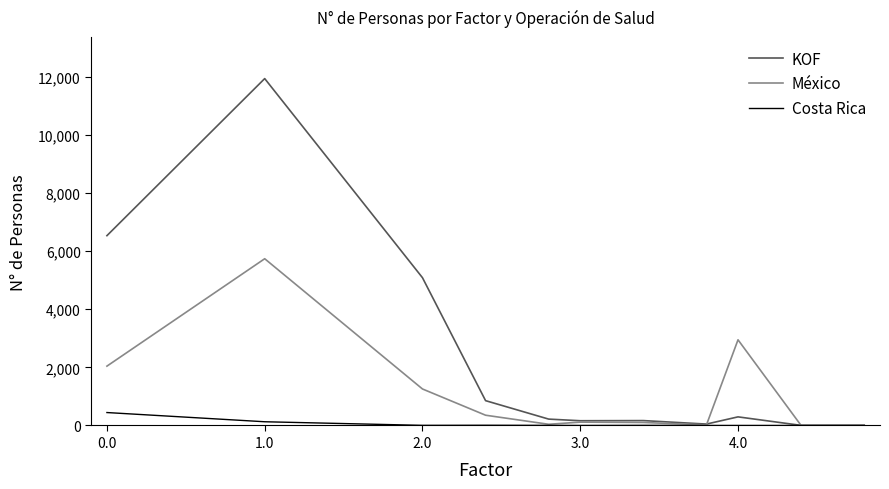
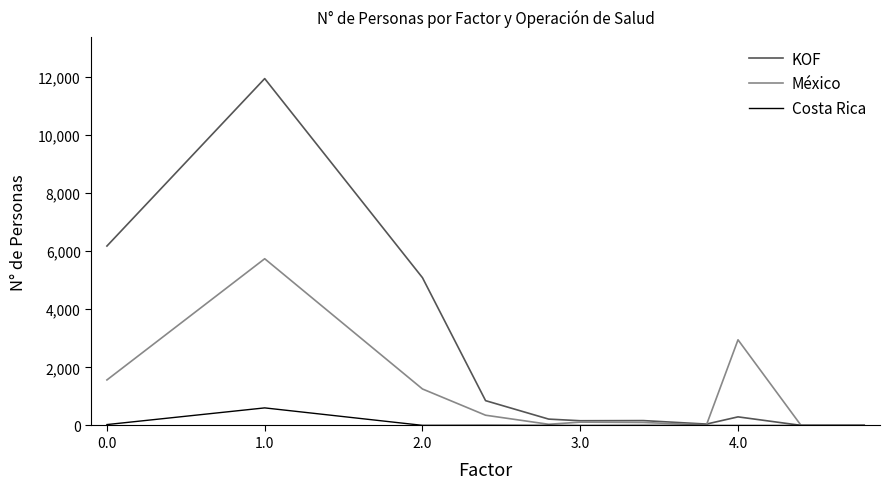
KOF, 0.0: 6,500 -> 6,200
México, 0.0: 2,000 -> 1,600
Costa Rica, 0.0: 400 -> 0
Costa Rica, 1.0: 100 -> 600
